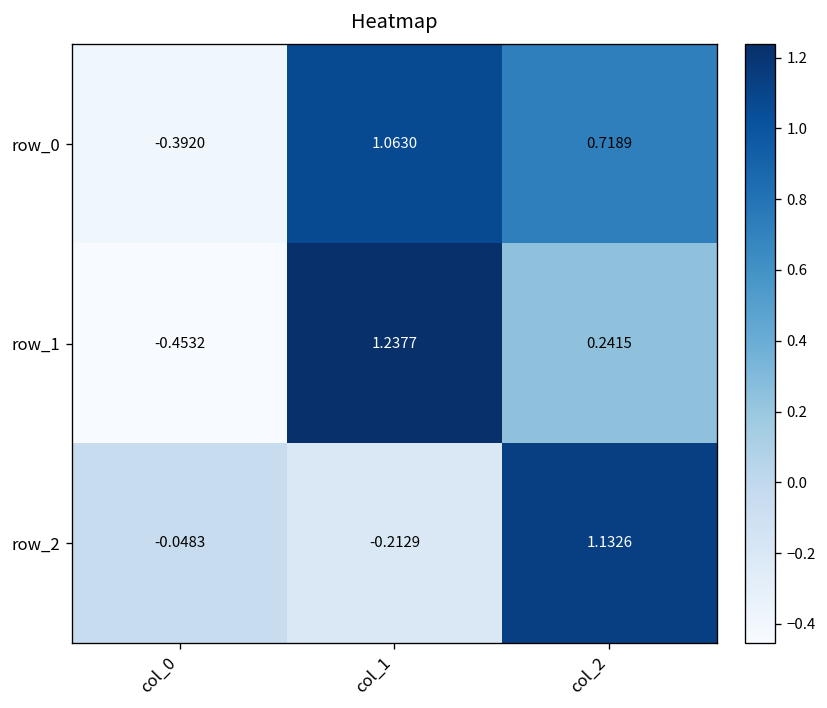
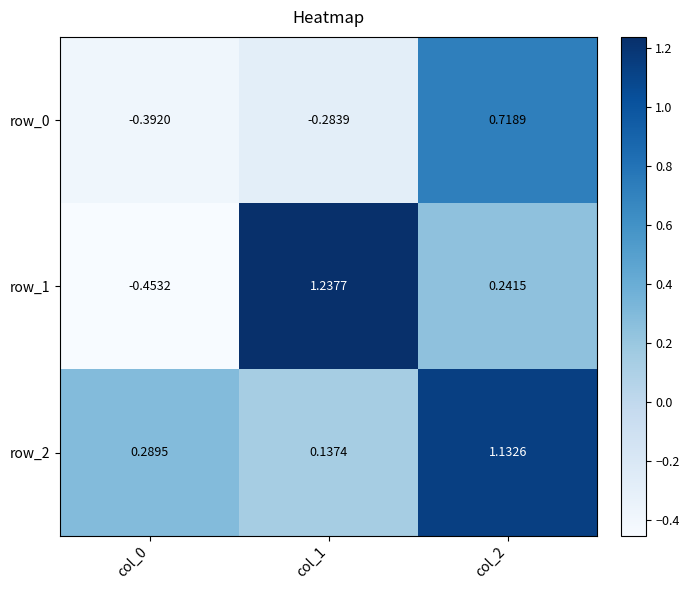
row_0, col_1: 1.0630 -> -0.2839
row_2, col_0: -0.0483 -> 0.2895
row_2, col_1: -0.2129 -> 0.1374
